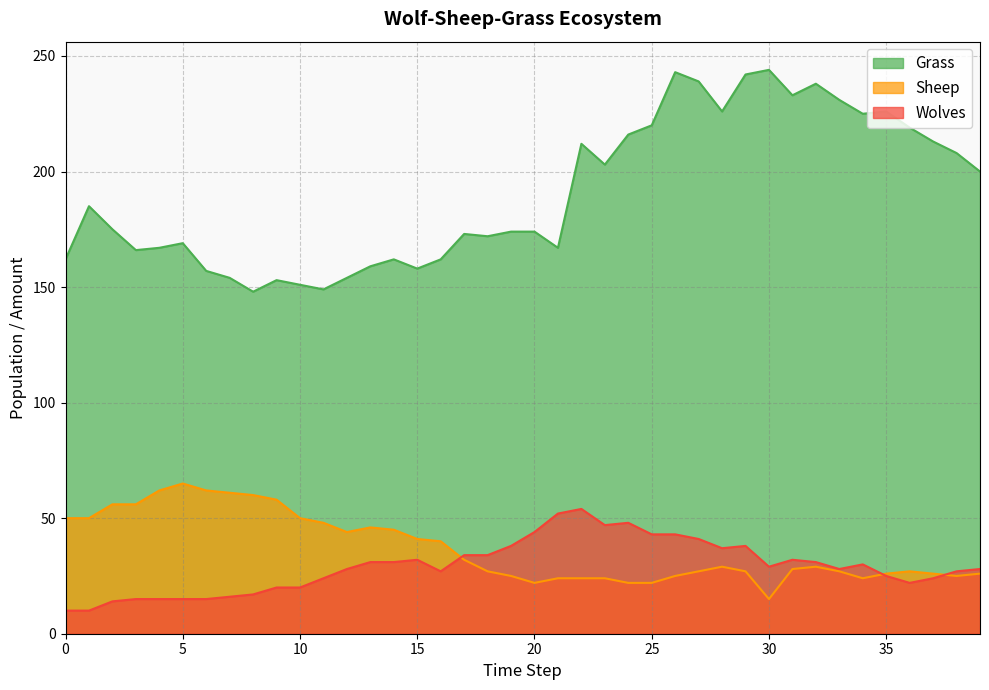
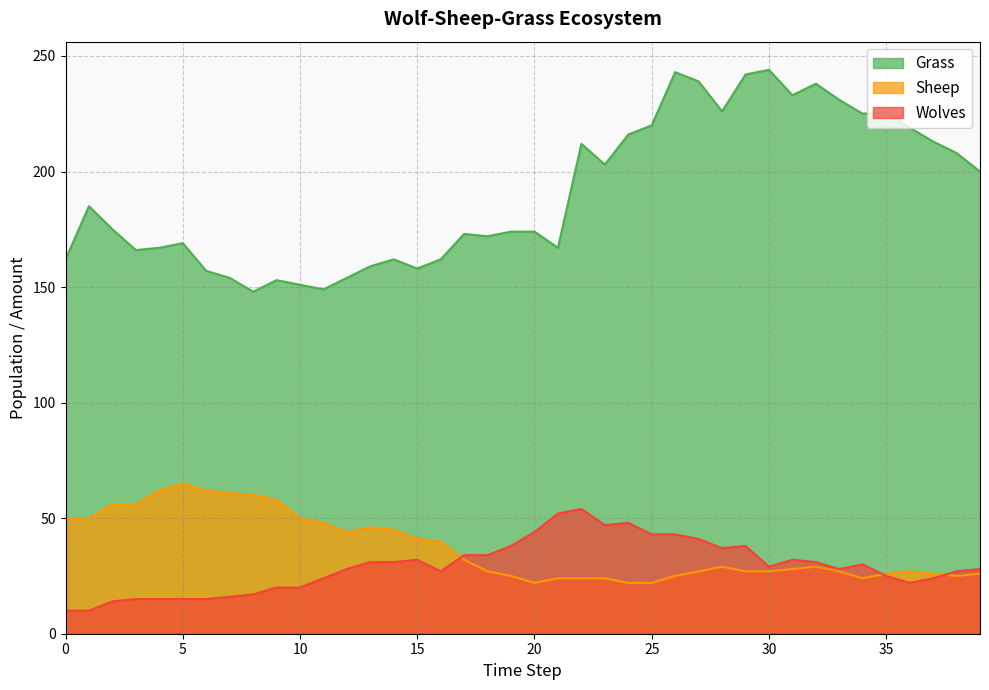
Sheep, 30: 15 -> 27
